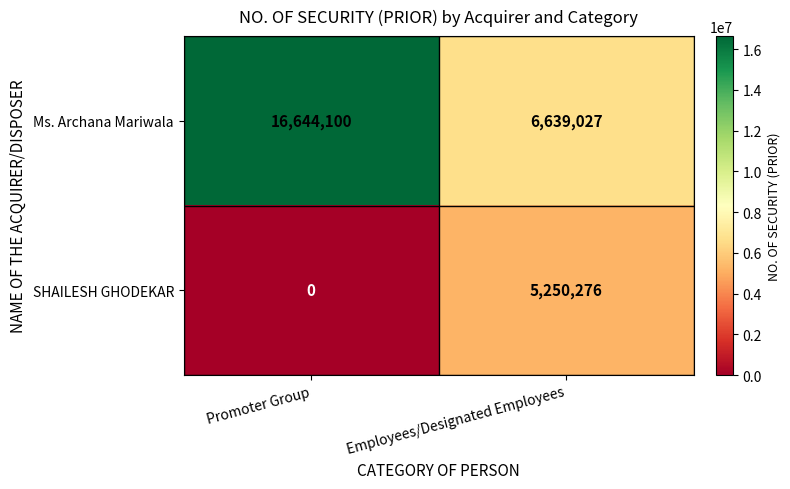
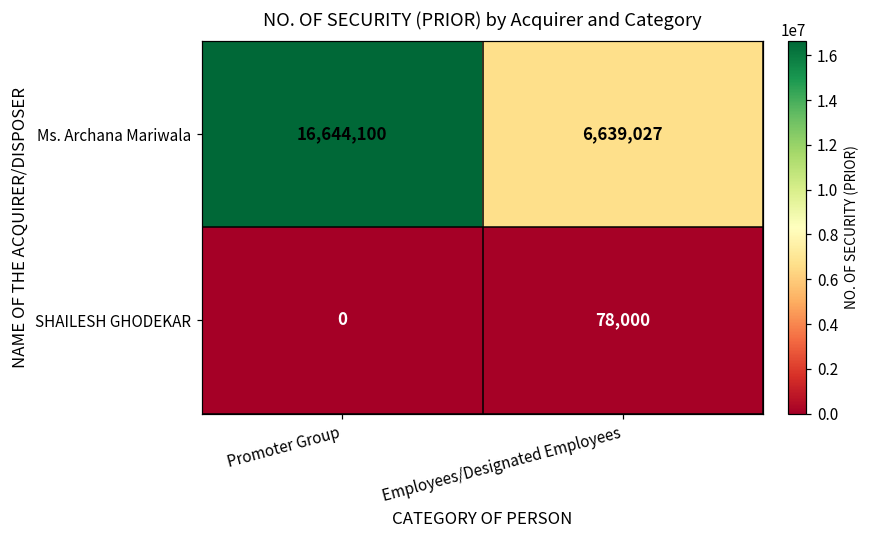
SHAILESH GHODEKAR, Employees/Designated Employees: 5,250,276 -> 78,000
